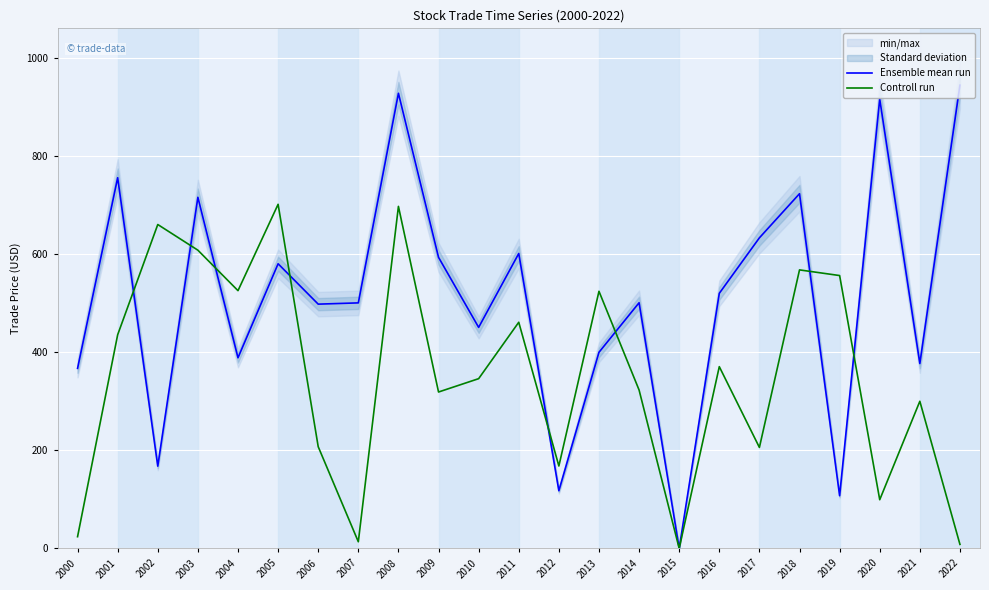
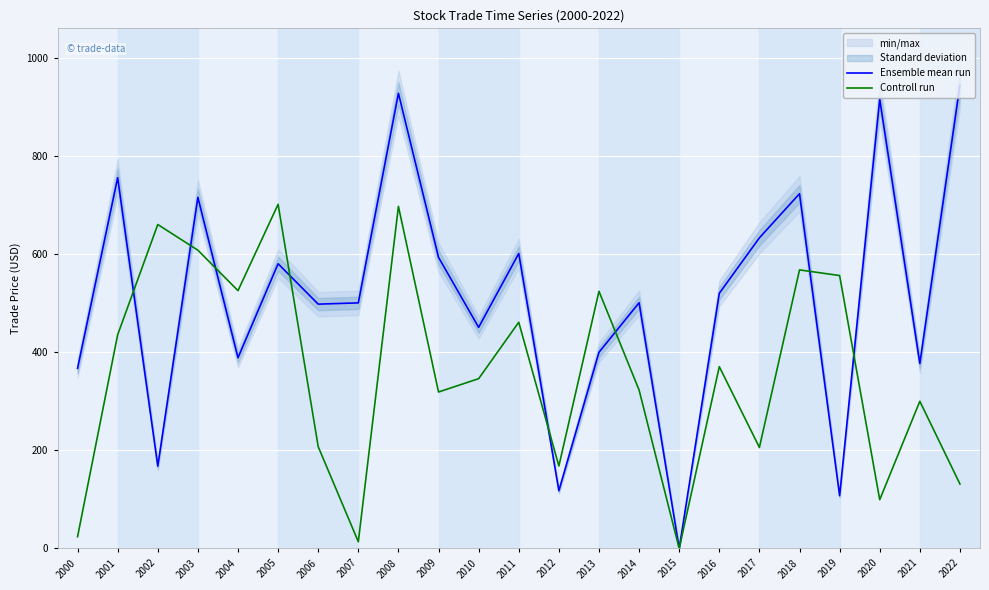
Controll run, 2022: 10 -> 130
